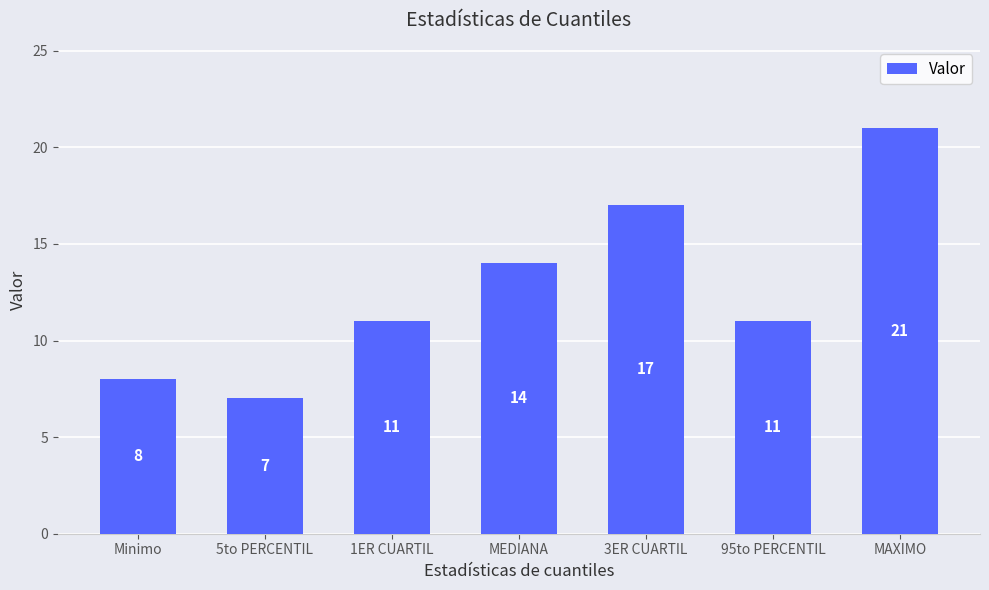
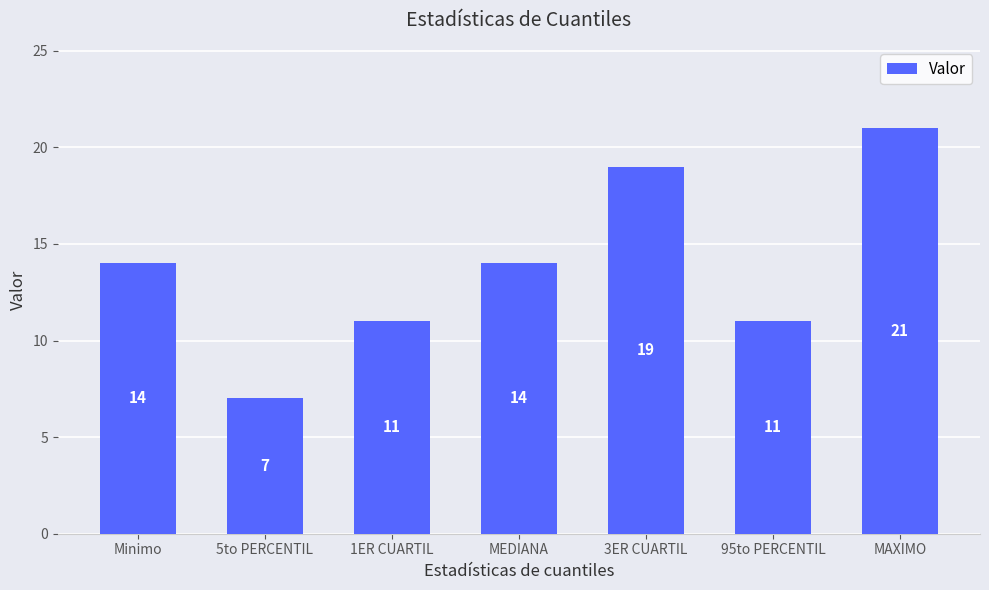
Minimo: 8 -> 14
3ER CUARTIL: 17 -> 19
